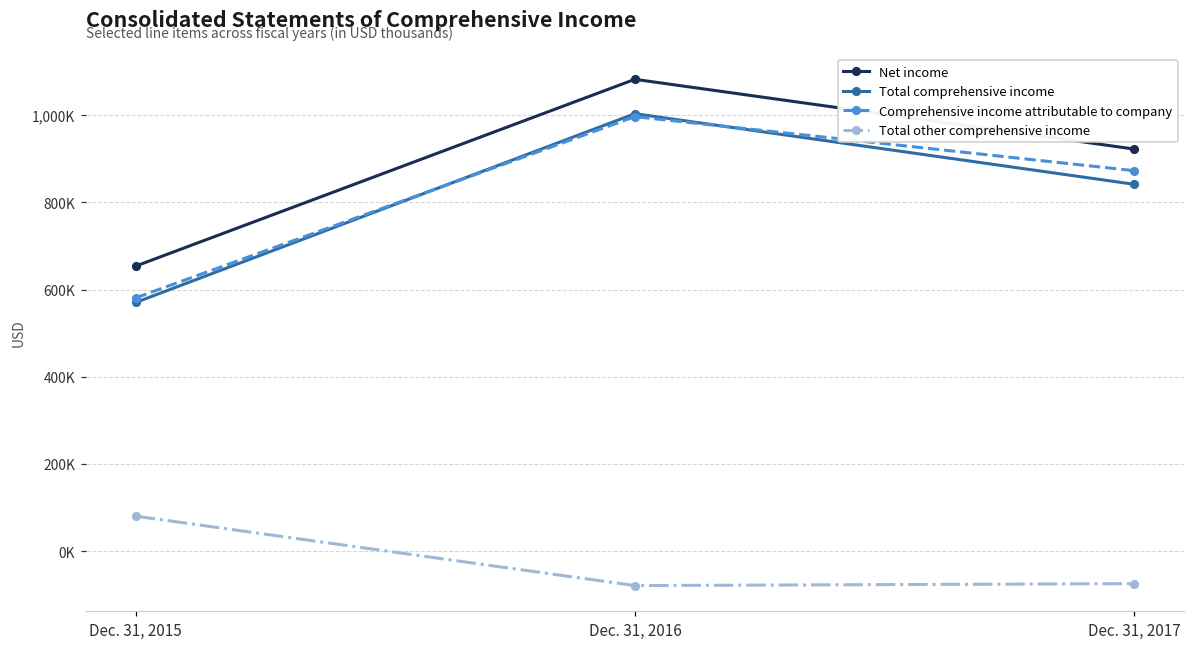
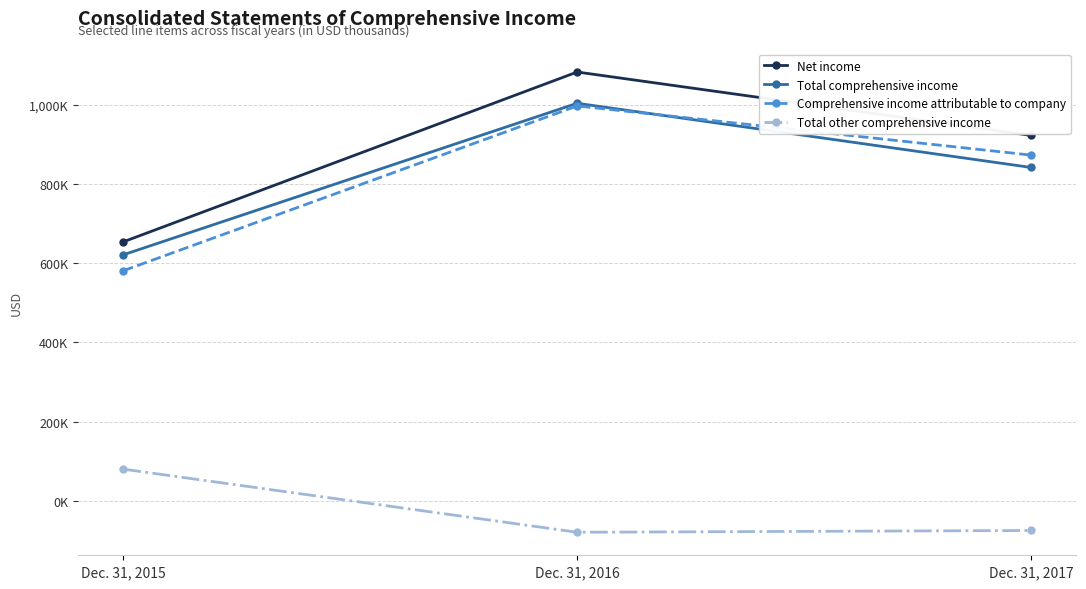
Total comprehensive income, Dec. 31, 2015: 570,000 -> 620,000
